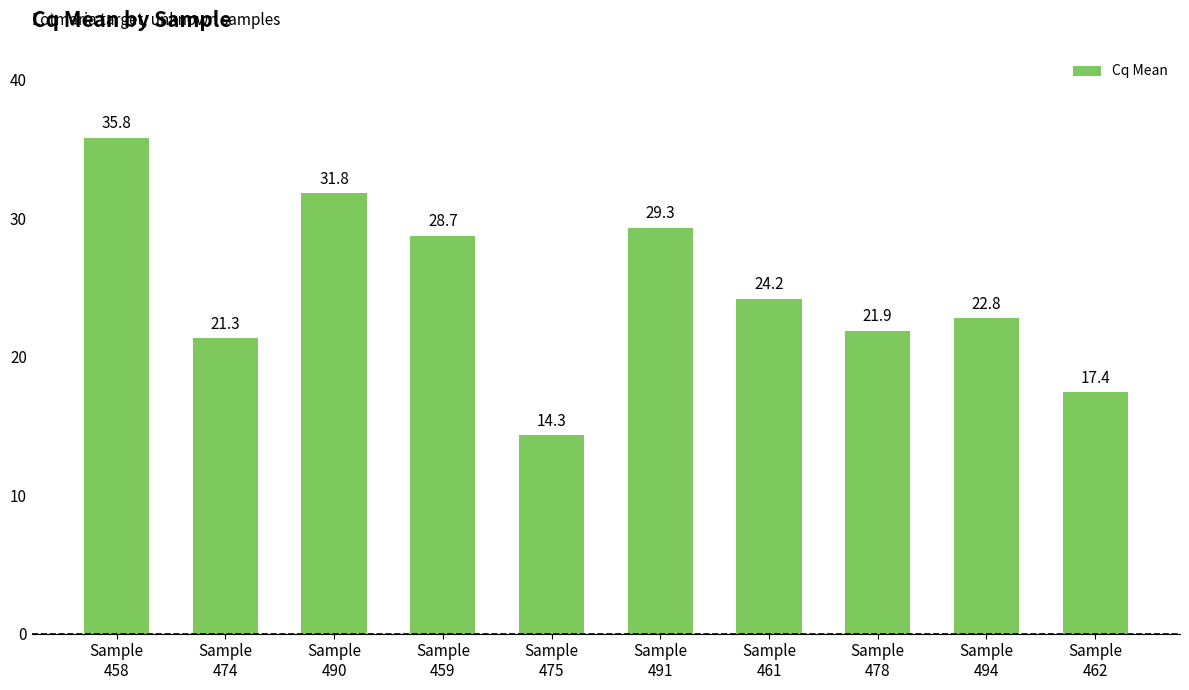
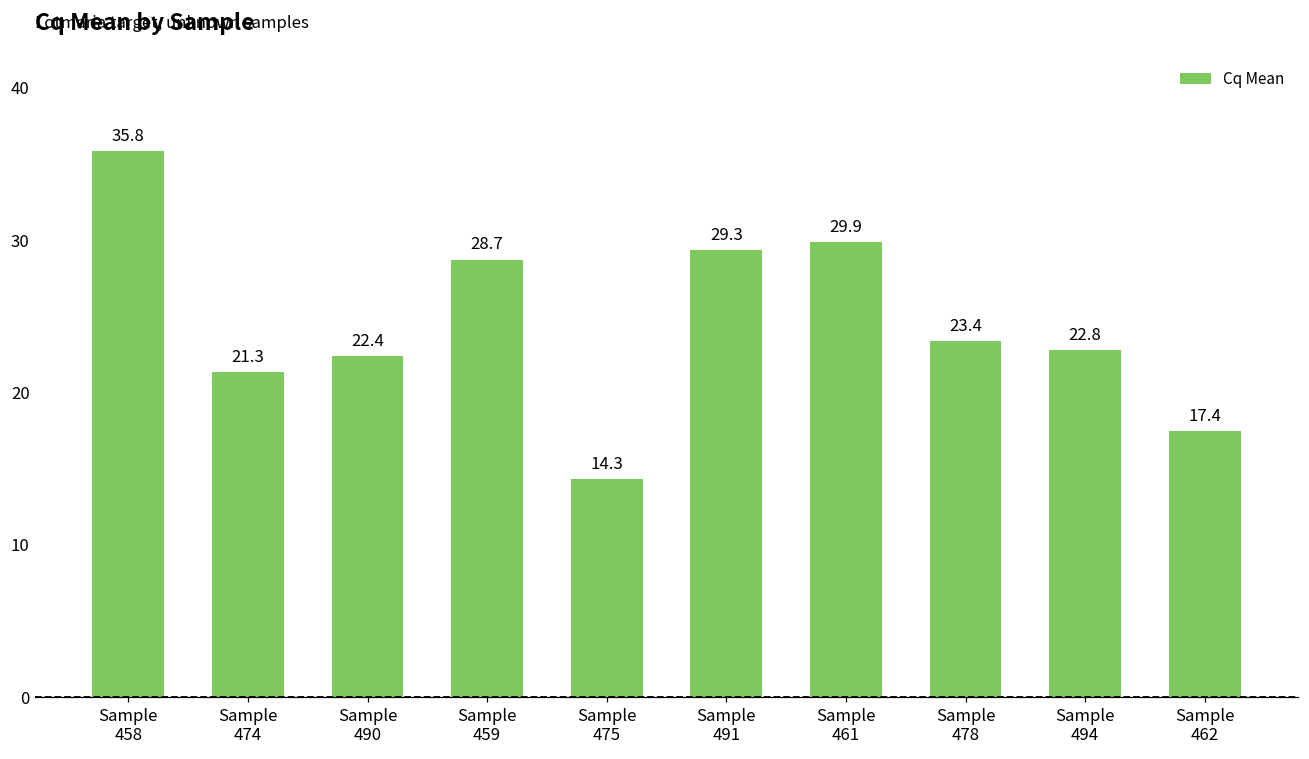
Sample 490: 31.8 -> 22.4
Sample 461: 24.2 -> 29.9
Sample 478: 21.9 -> 23.4
